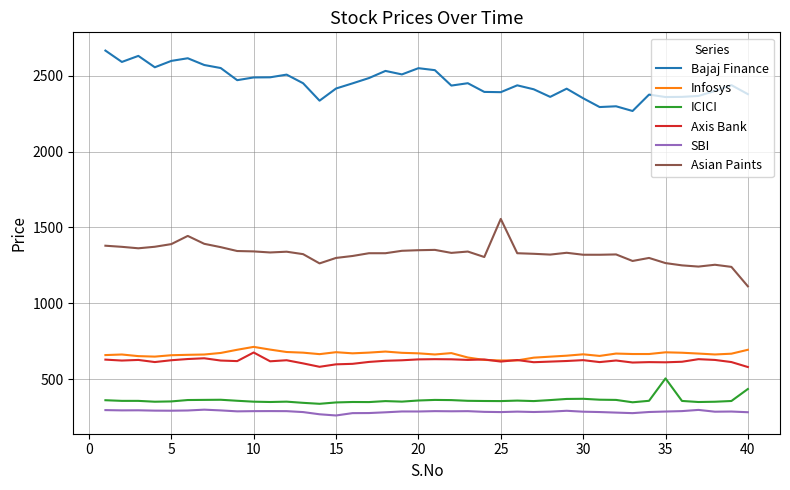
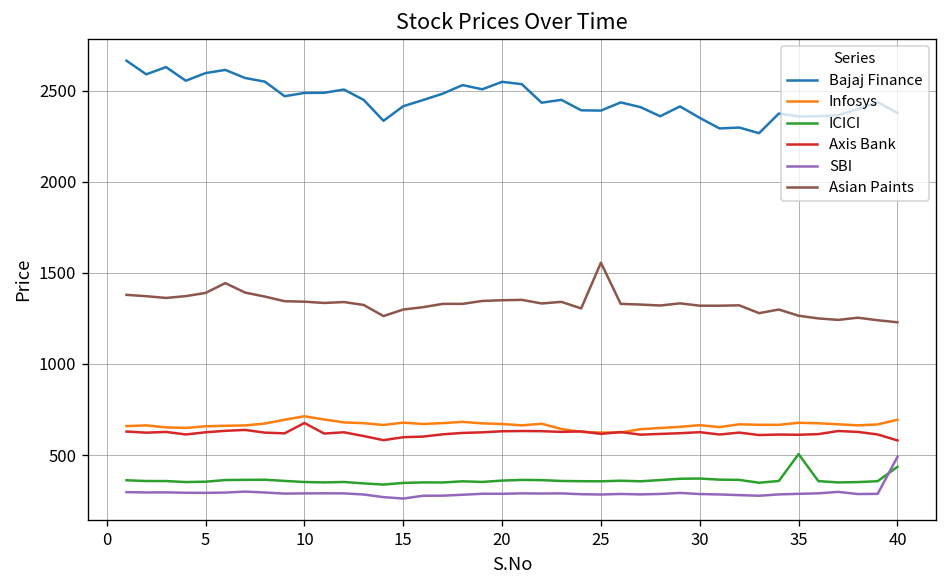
SBI, 40: 280 -> 490
Asian Paints, 40: 1110 -> 1230
